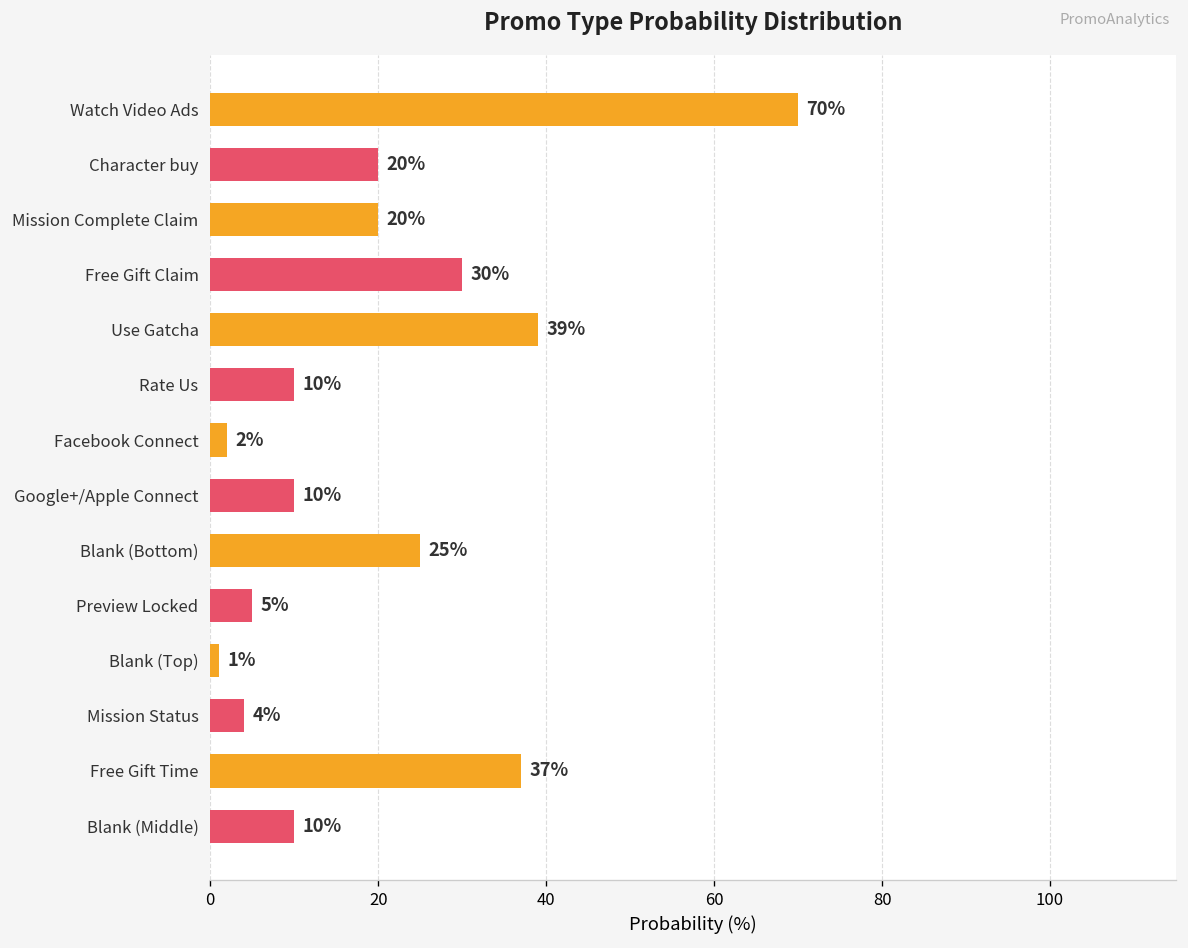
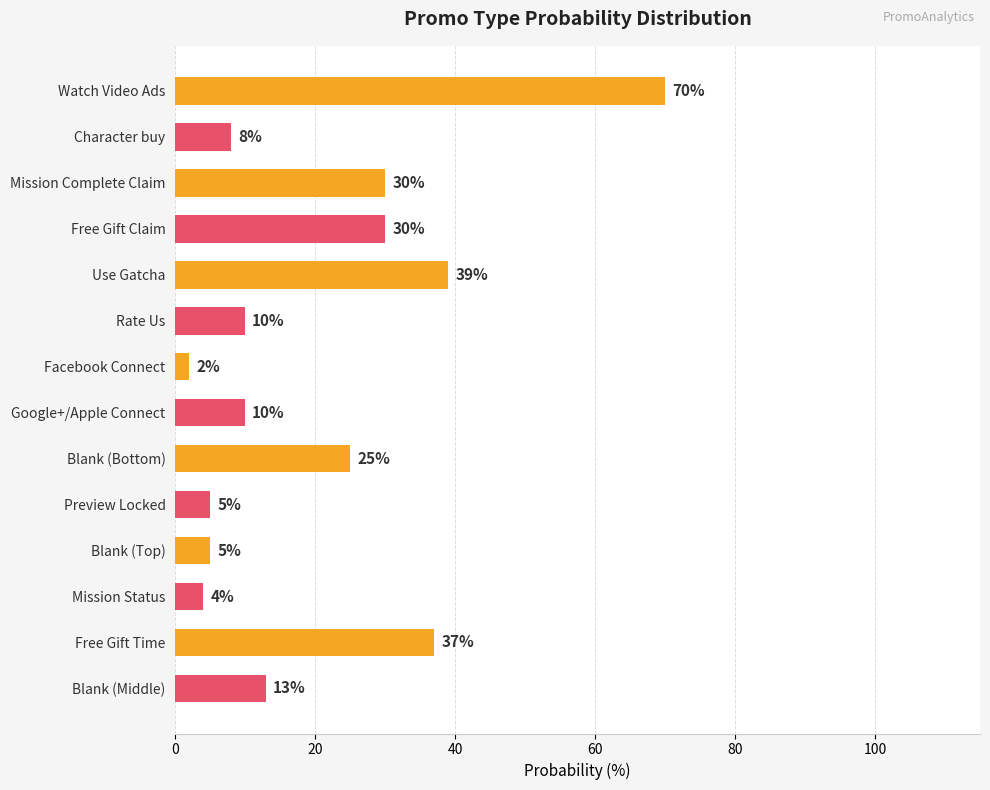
Character buy: 20% -> 8%
Mission Complete Claim: 20% -> 30%
Blank (Top): 1% -> 5%
Blank (Middle): 10% -> 13%
